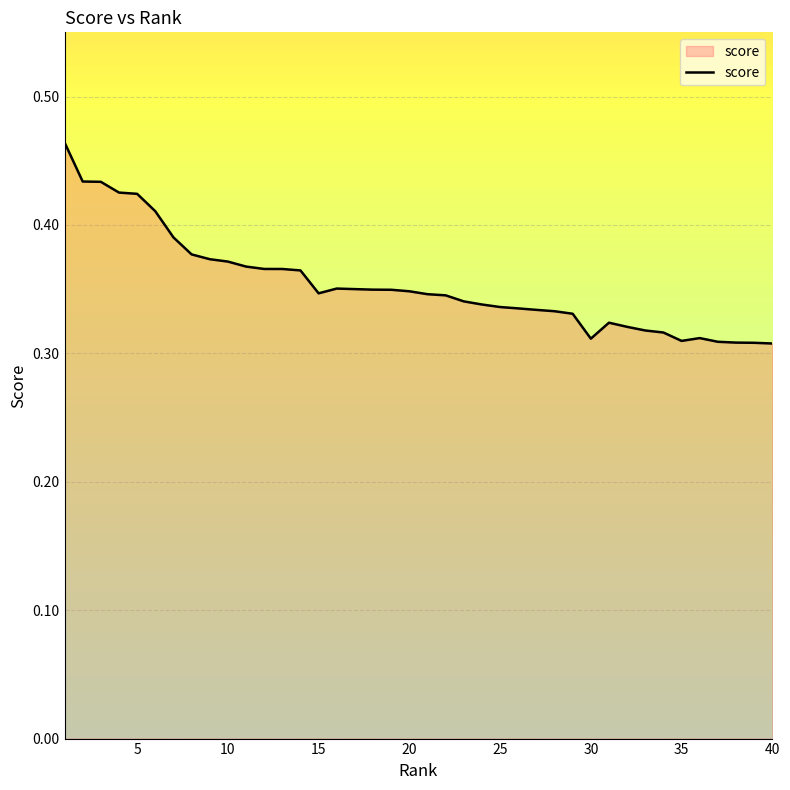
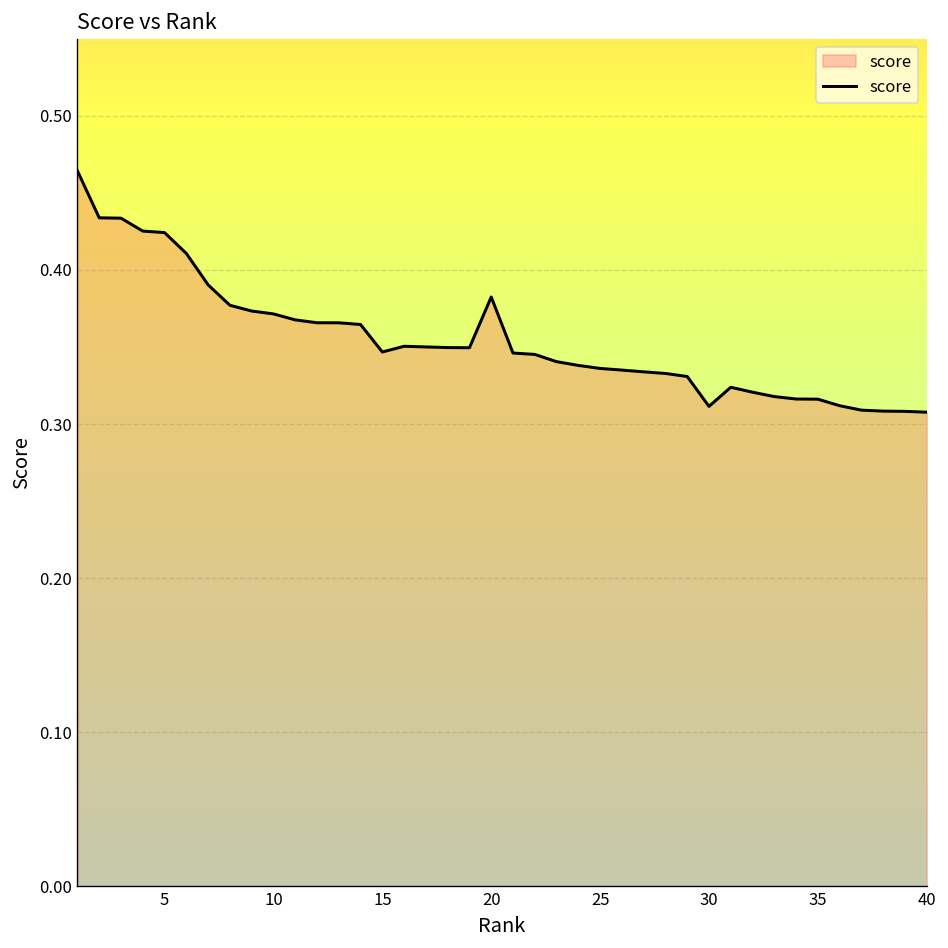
20: 0.348 -> 0.382
35: 0.310 -> 0.316
